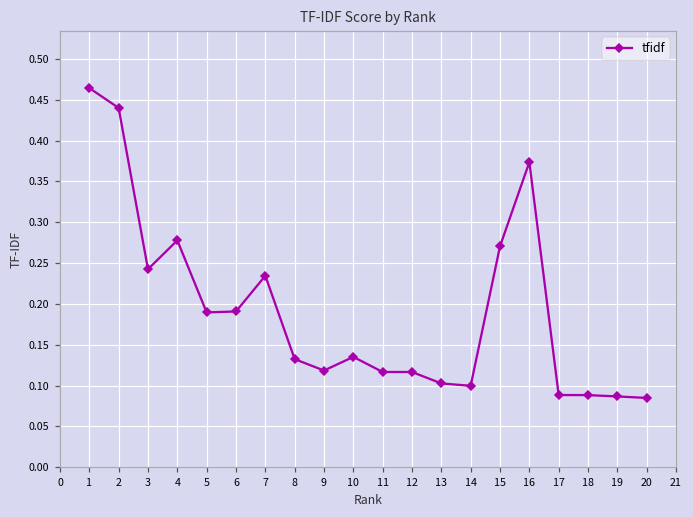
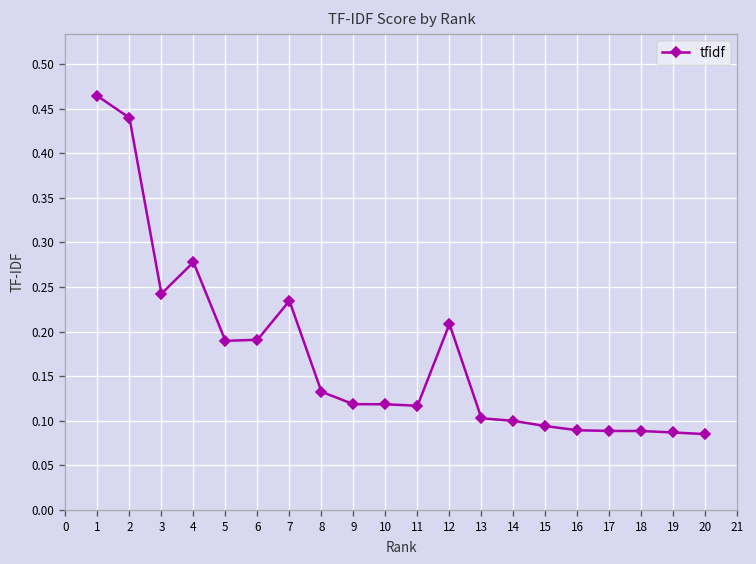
10: 0.14 -> 0.12
12: 0.12 -> 0.21
15: 0.27 -> 0.09
16: 0.37 -> 0.09
